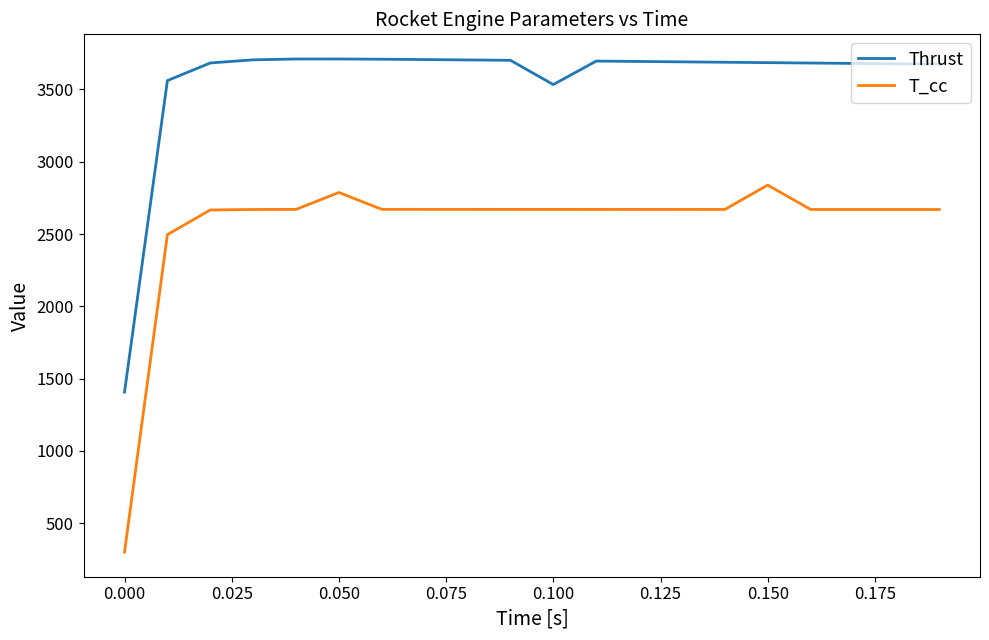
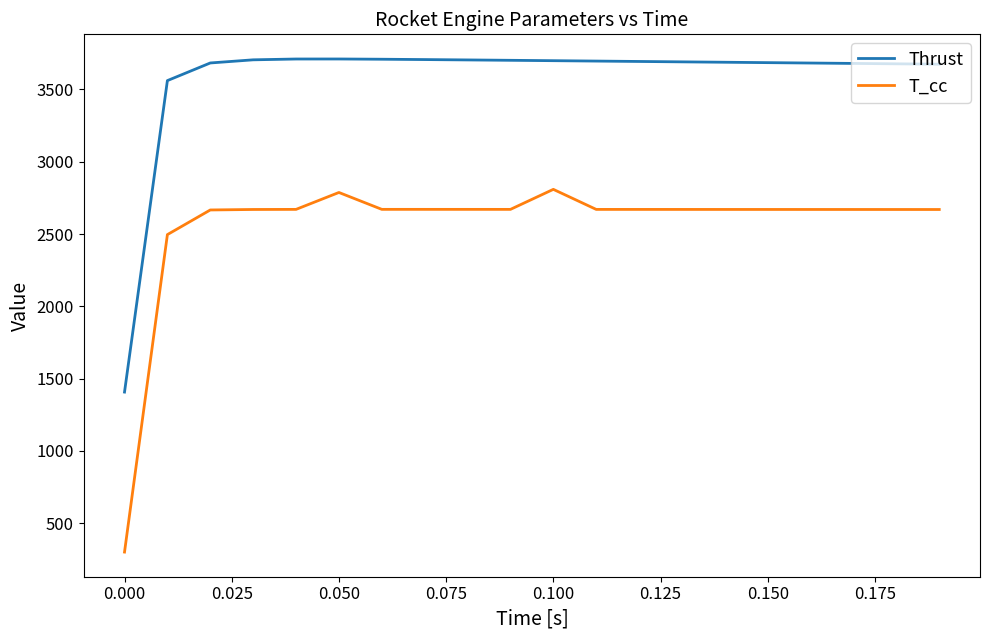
Thrust, 0.100: 3530 -> 3700
T_cc, 0.100: 2670 -> 2810
T_cc, 0.150: 2840 -> 2670
